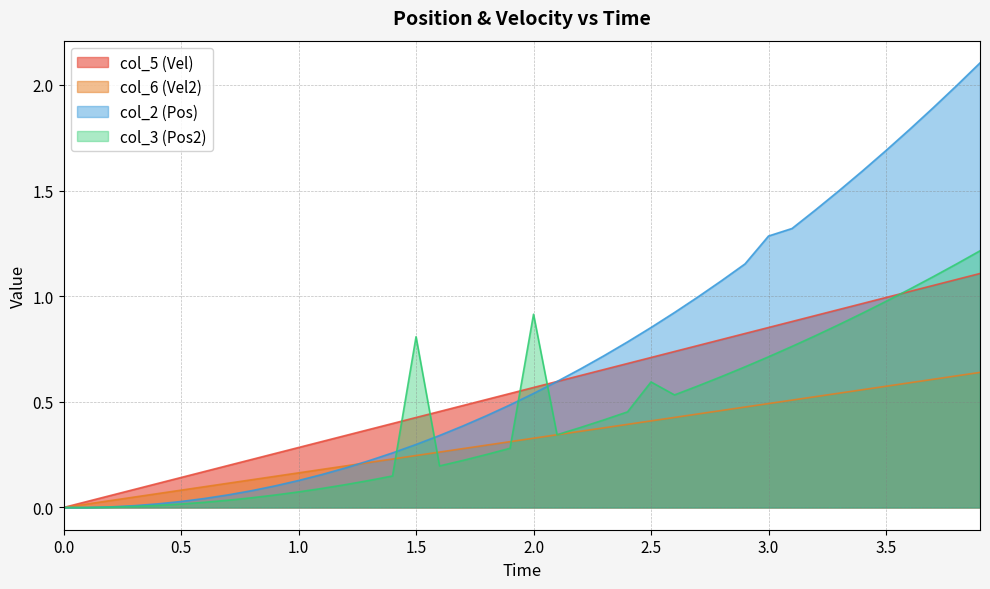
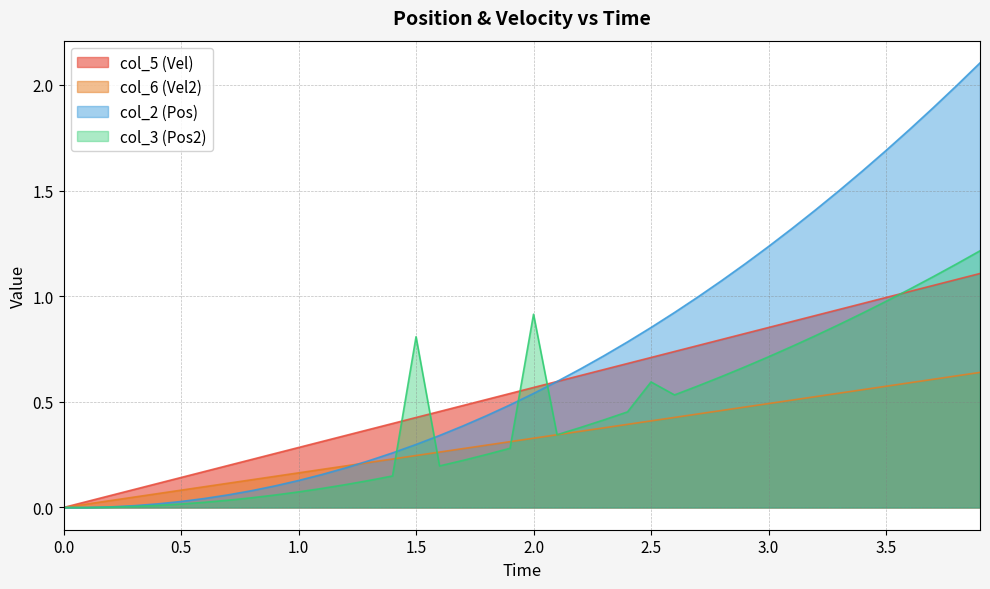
col_2 (Pos), 3.0: 1.28 -> 1.24
